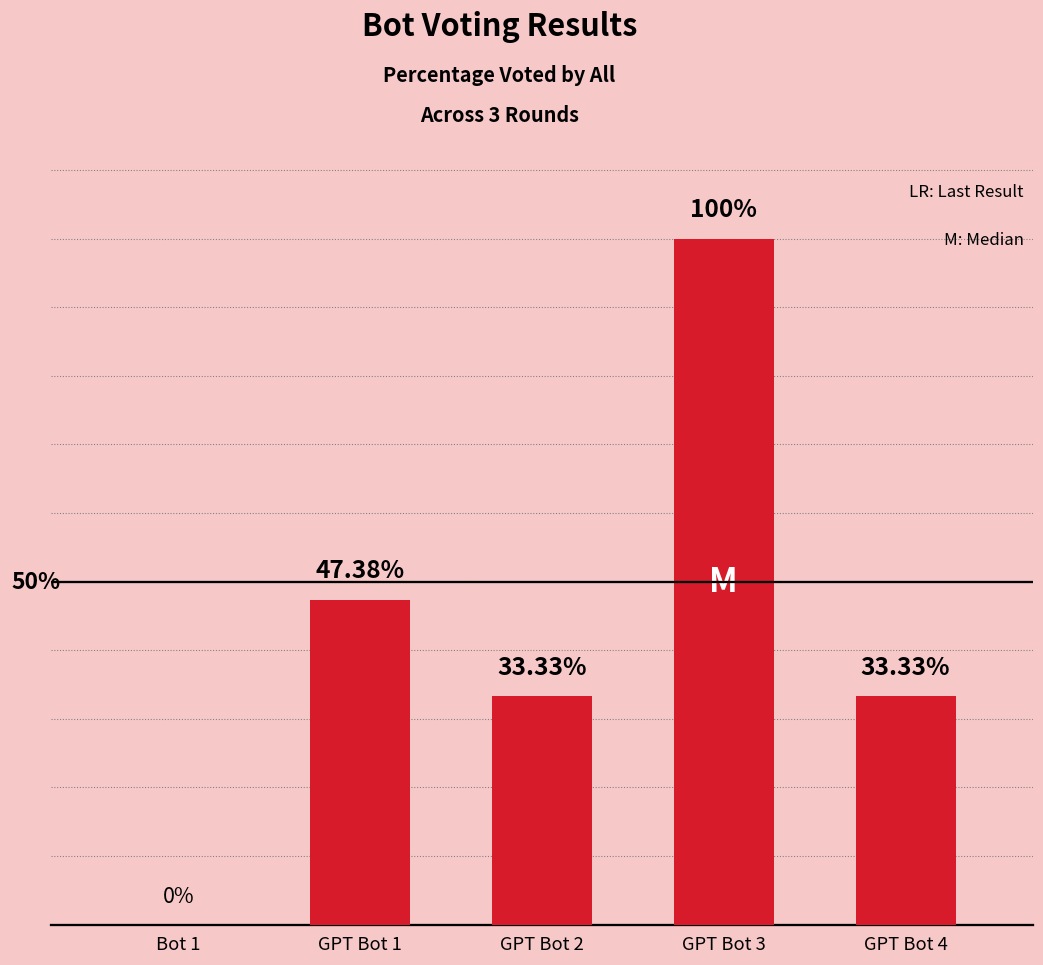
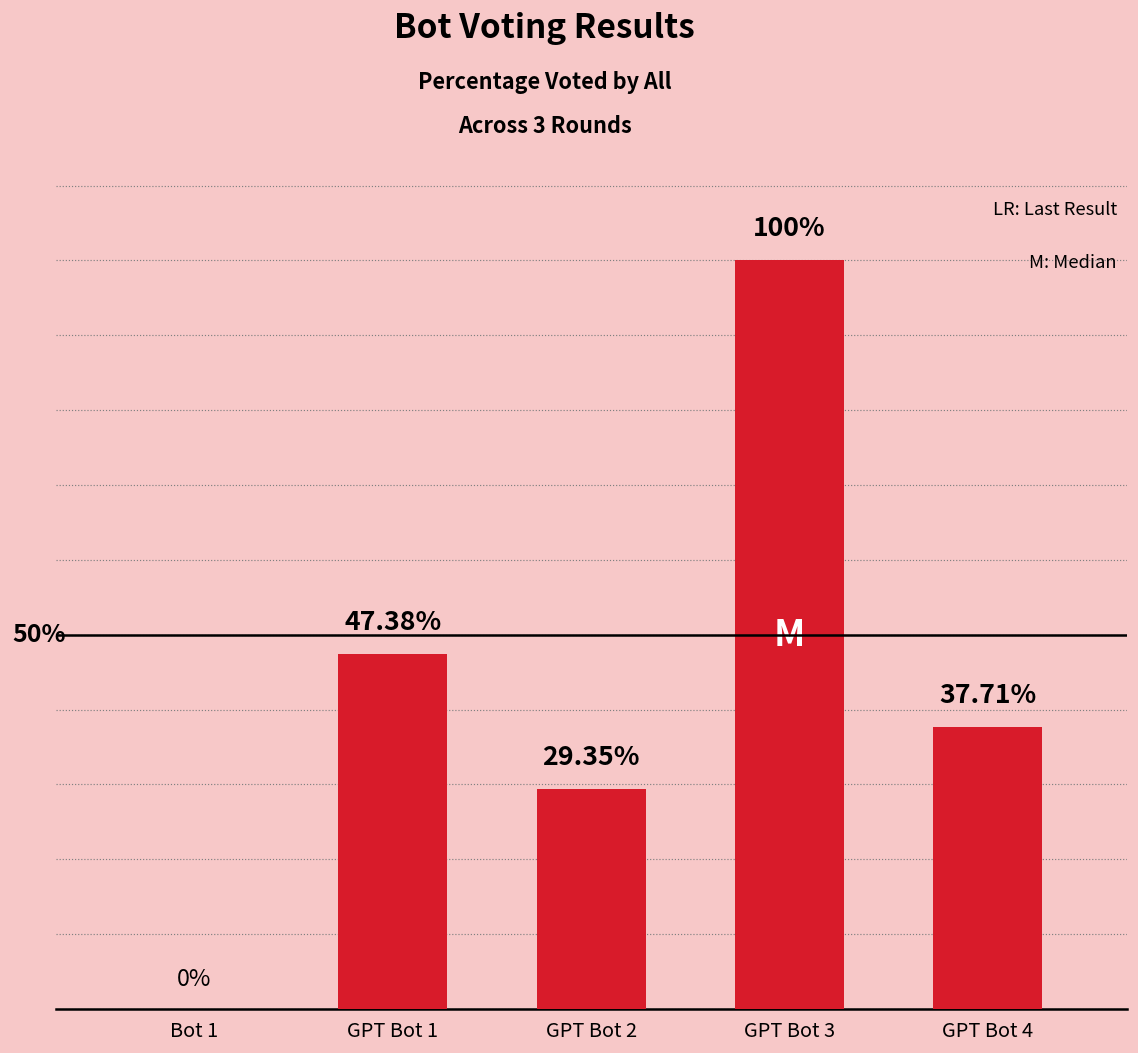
GPT Bot 2: 33.33% -> 29.35%
GPT Bot 4: 33.33% -> 37.71%
